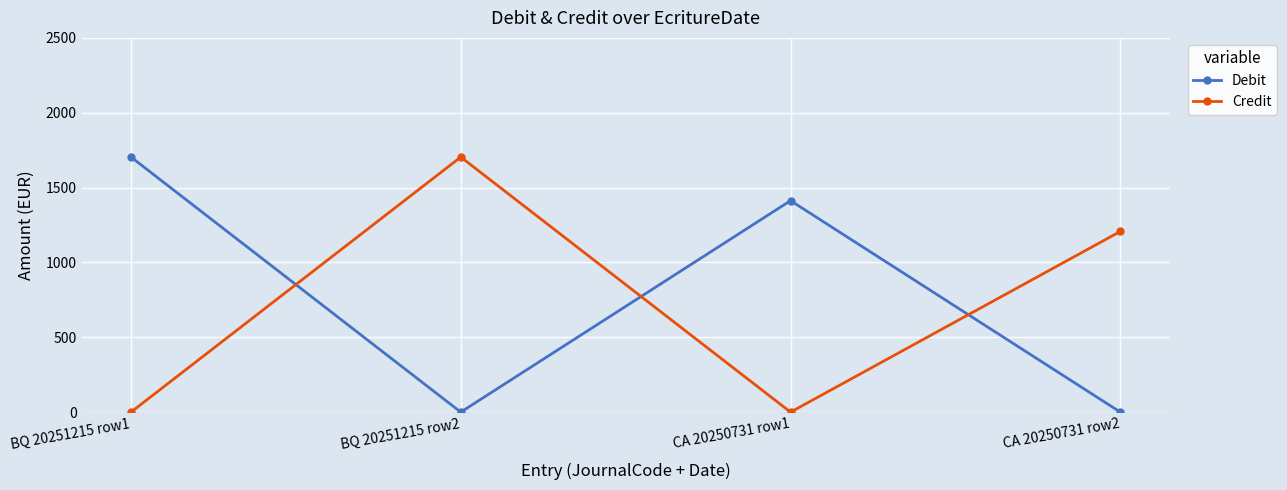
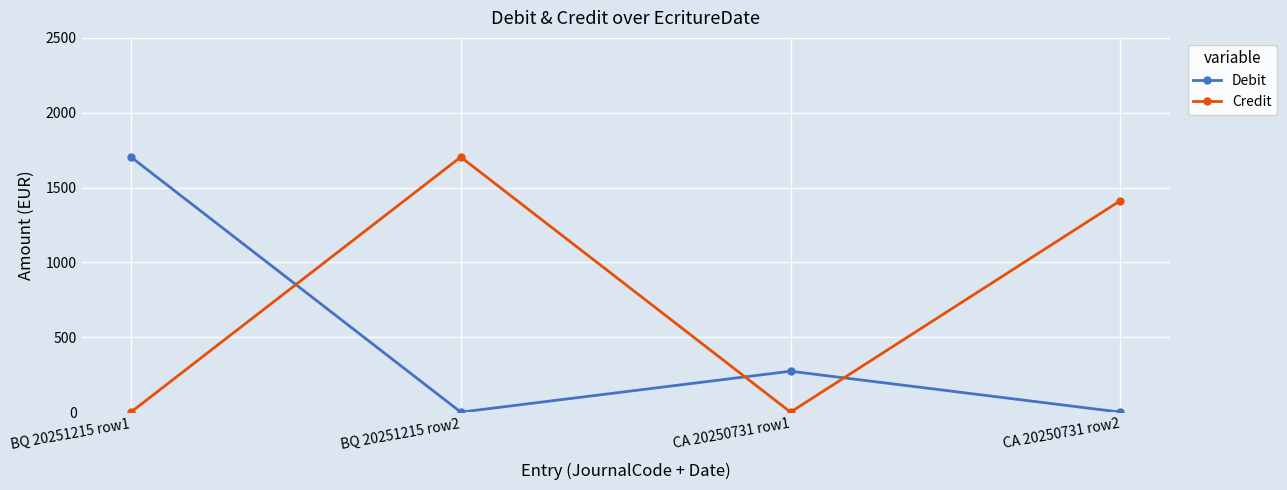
Debit, CA 20250731 row1: 1410 -> 270
Credit, CA 20250731 row2: 1210 -> 1410
